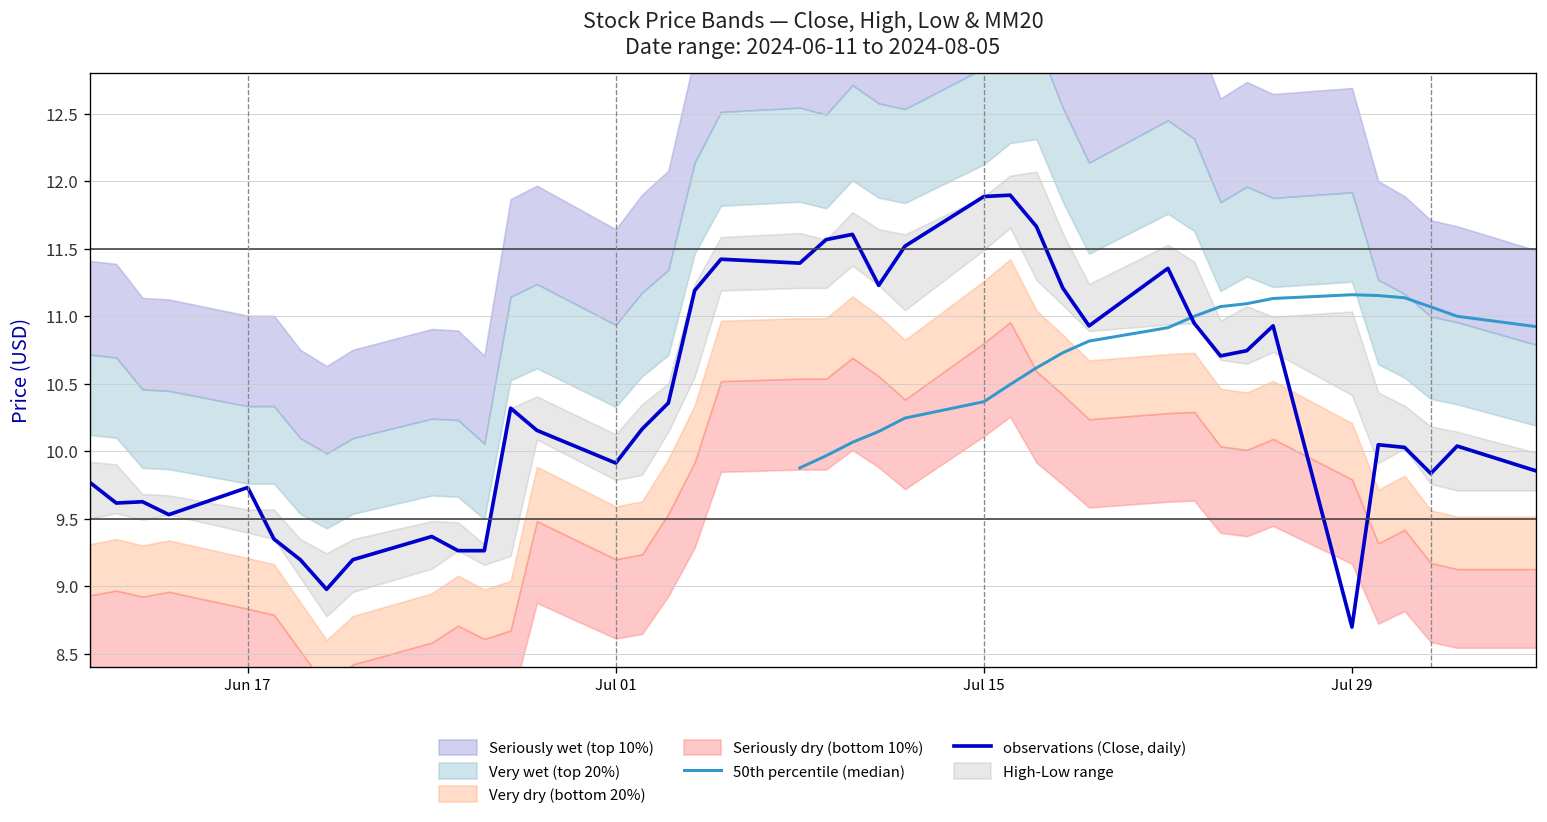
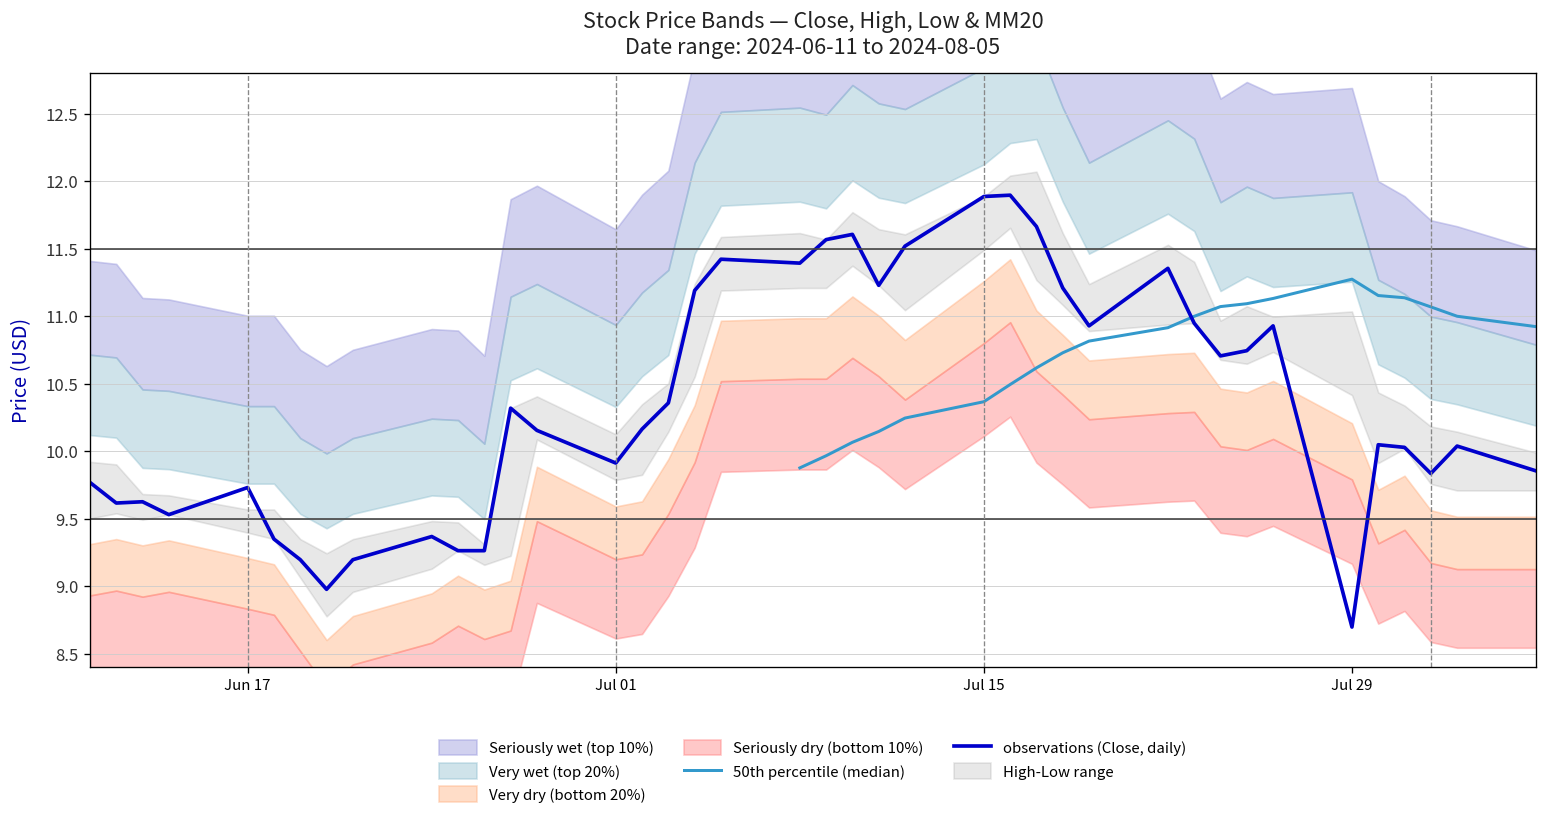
50th percentile (median), Jul 29: 11.16 -> 11.27
